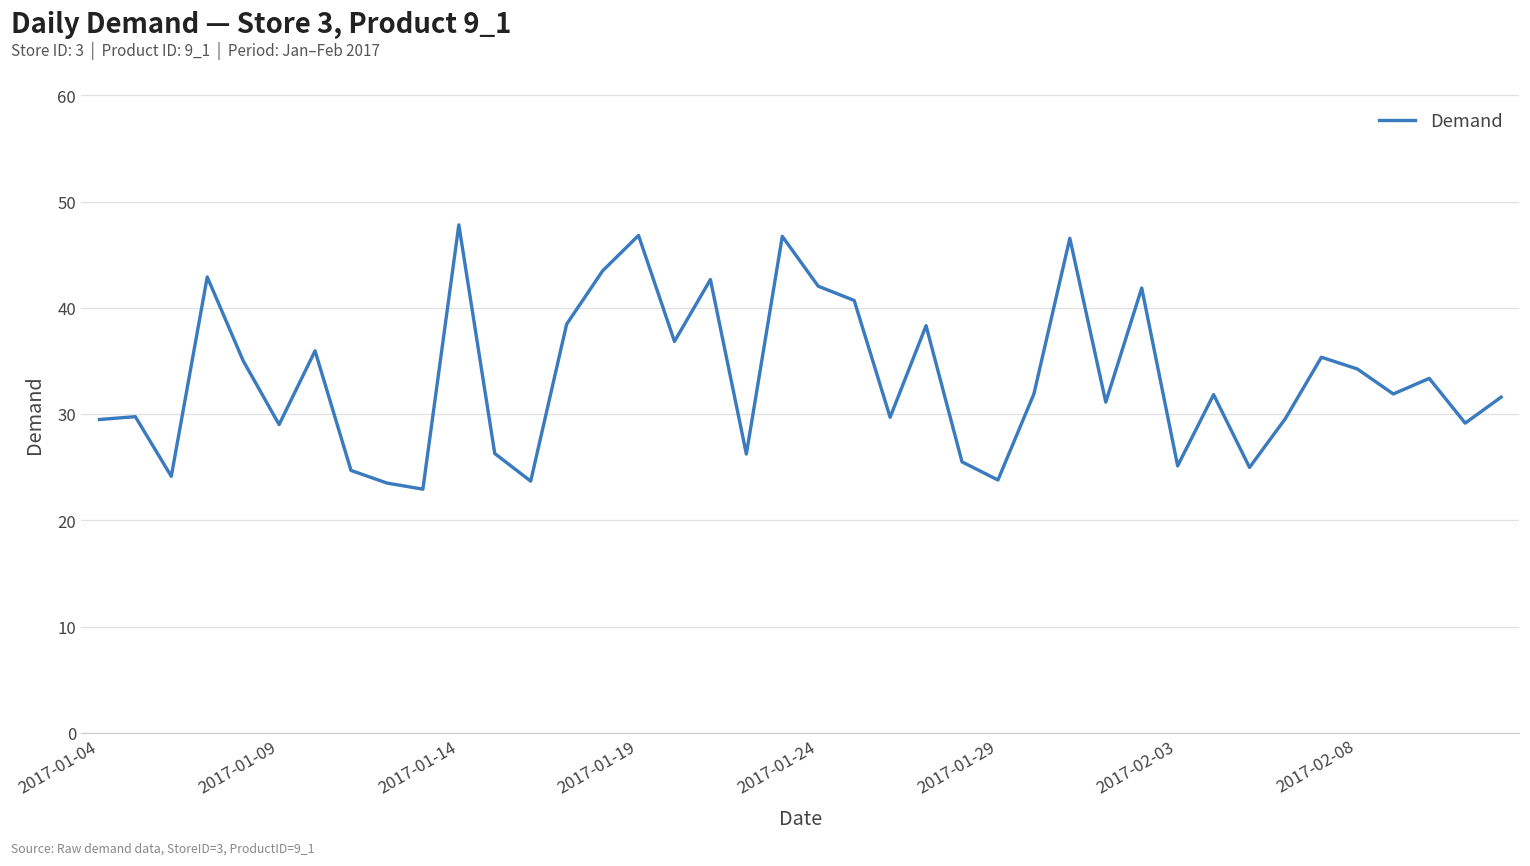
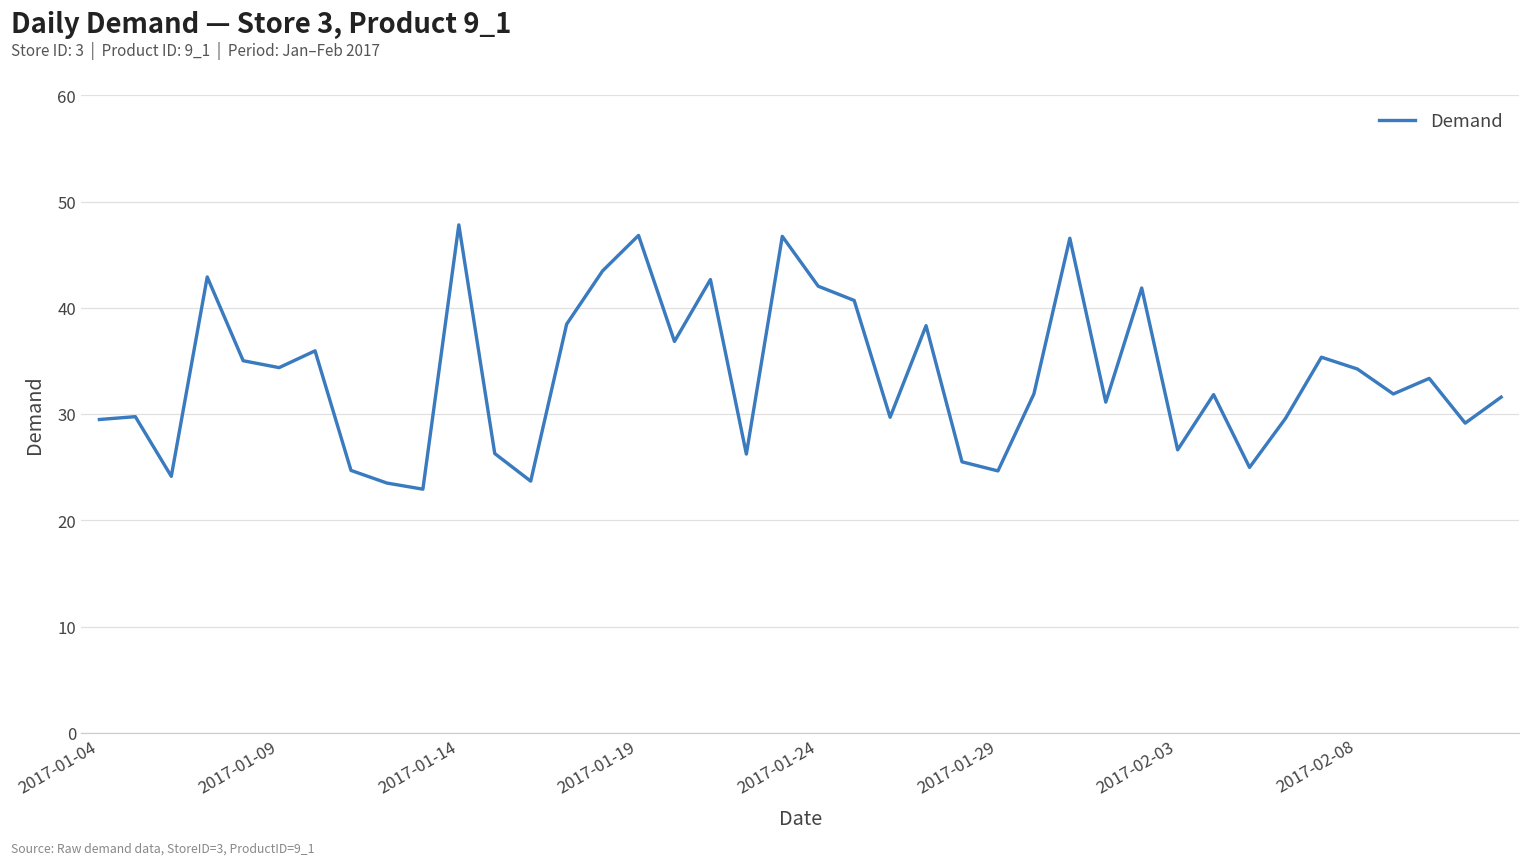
2017-01-09: 29 -> 34
2017-01-29: 24 -> 25
2017-02-03: 25 -> 27
